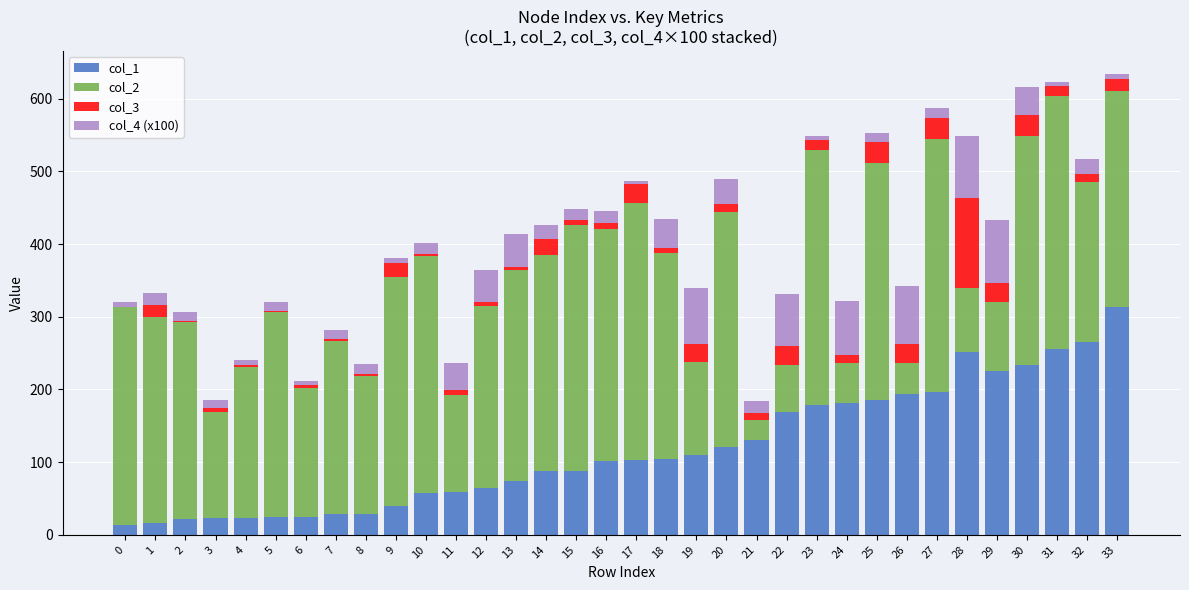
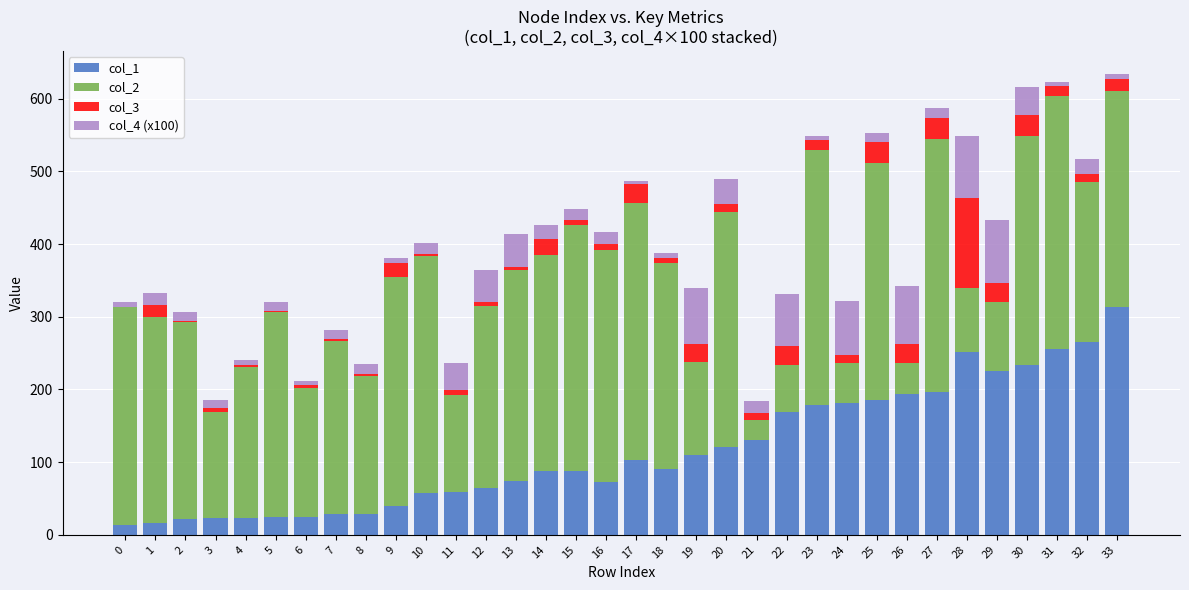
col_1, 16: 100 -> 70
col_1, 18: 100 -> 90
col_4 (x100), 18: 40 -> 10
